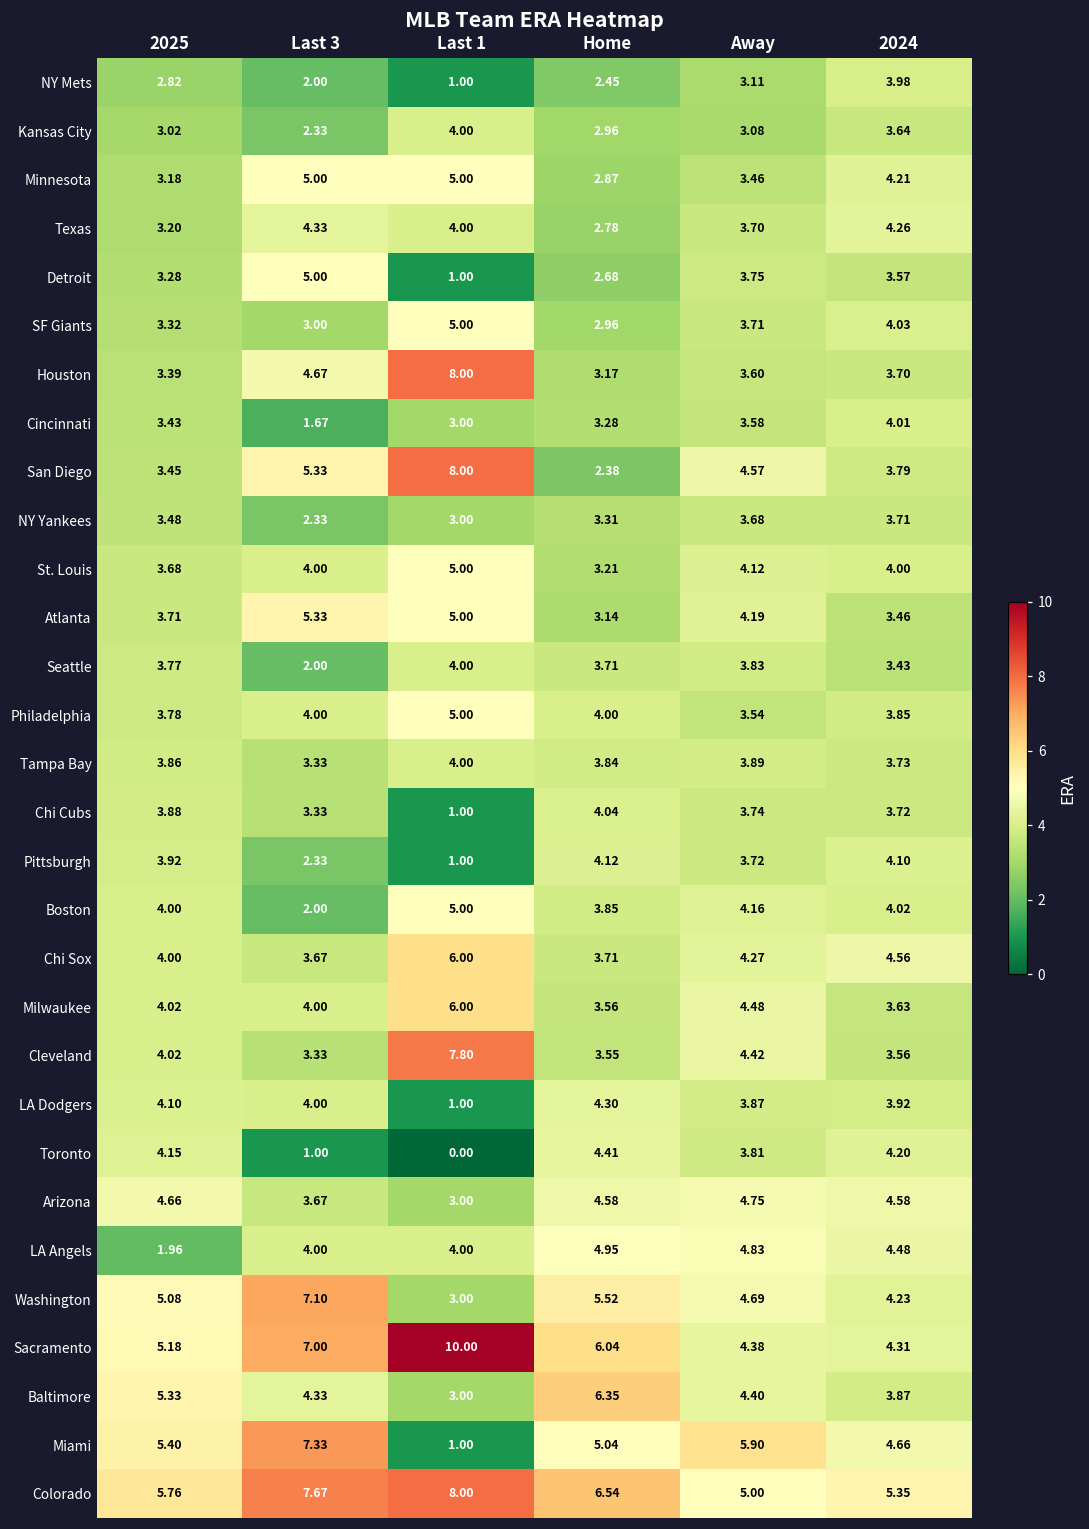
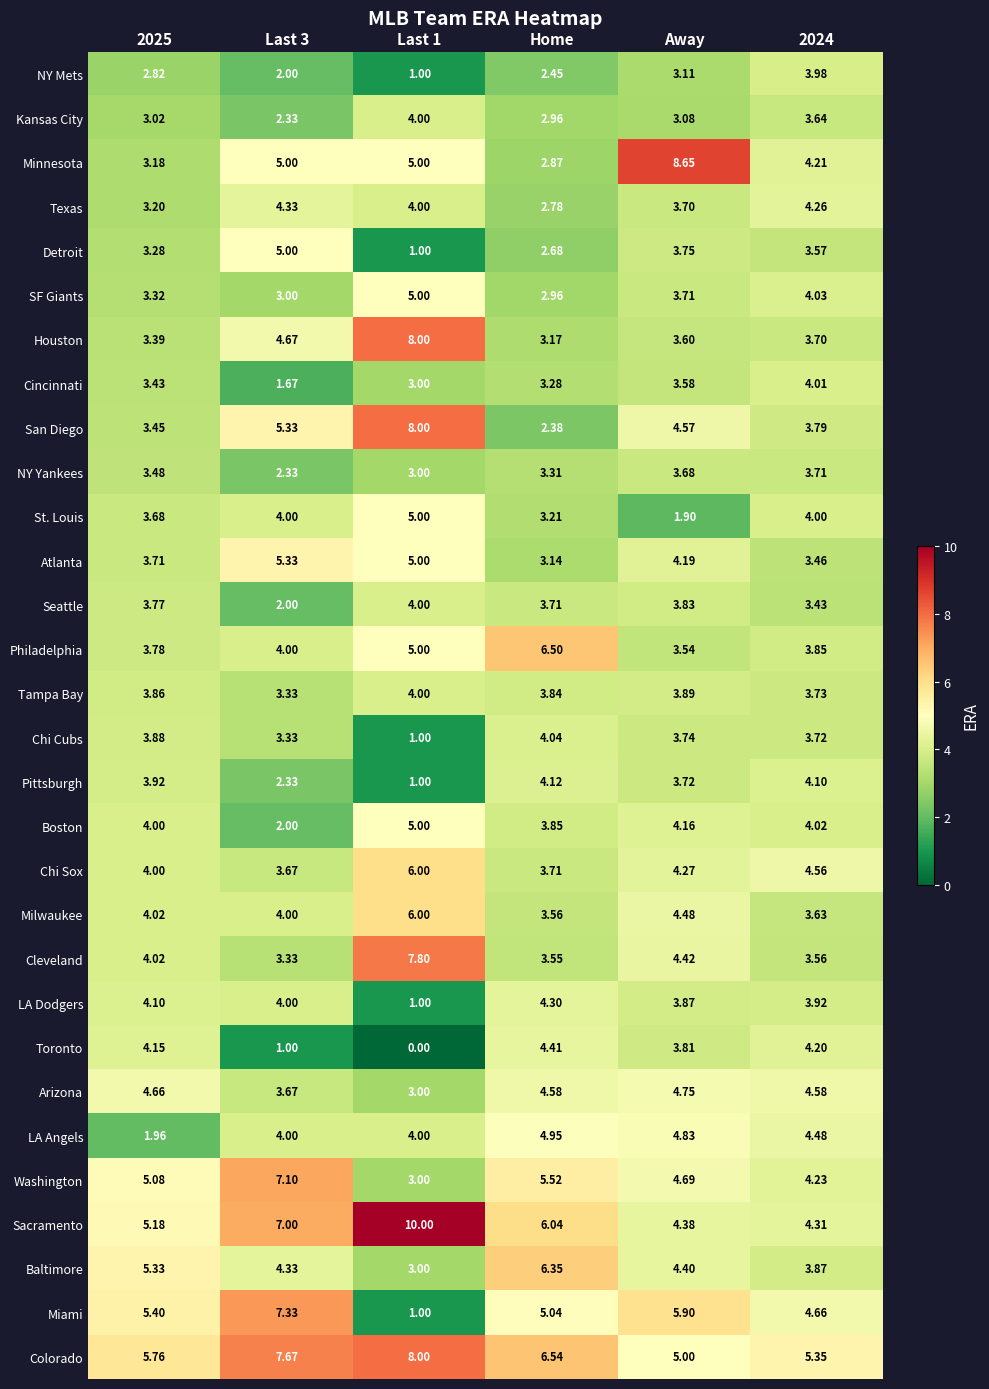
Minnesota, Away: 3.46 -> 8.65
St. Louis, Away: 4.12 -> 1.90
Philadelphia, Home: 4.00 -> 6.50
